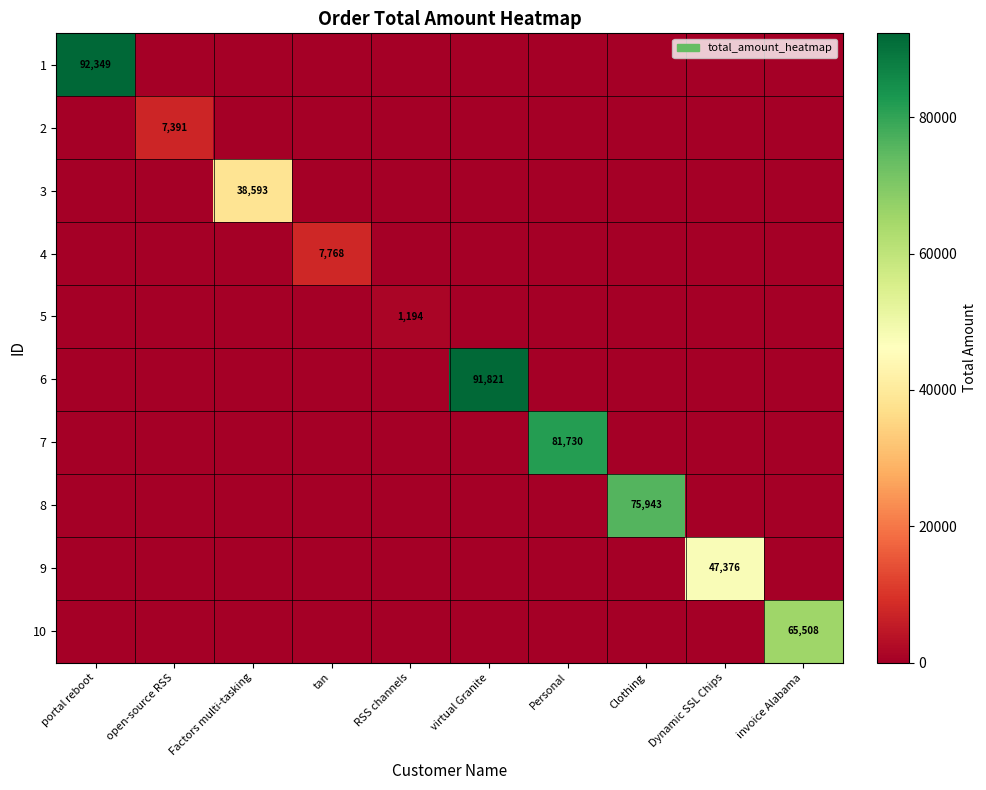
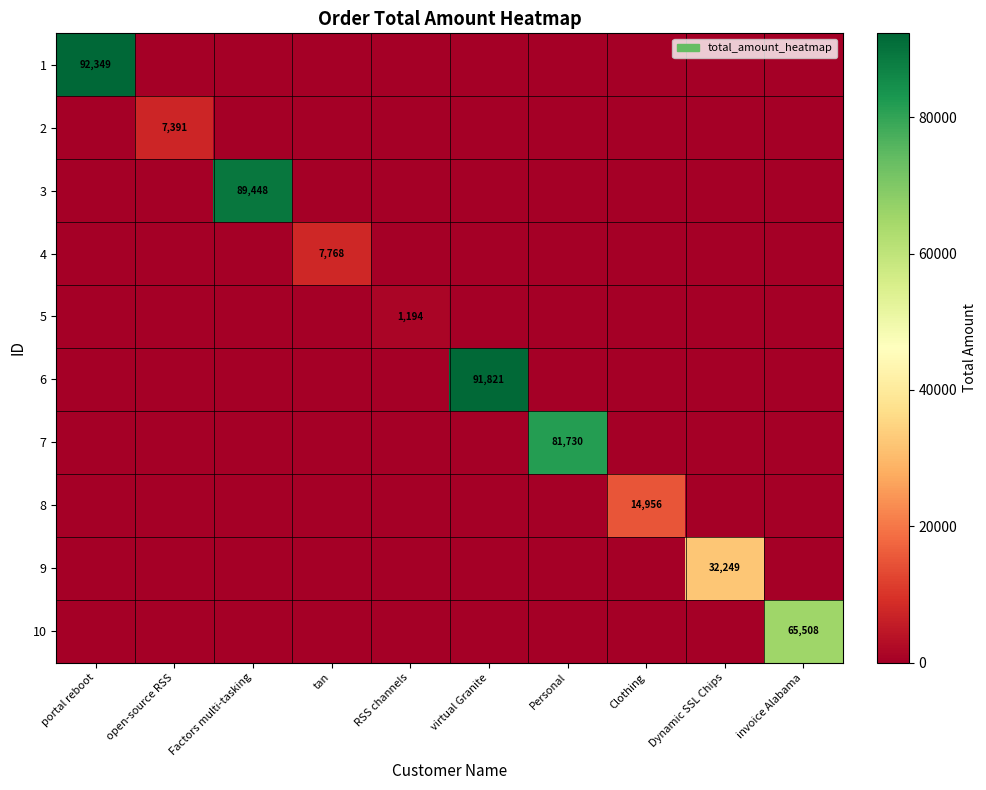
3, Factors multi-tasking: 38,593 -> 89,448
8, Clothing: 75,943 -> 14,956
9, Dynamic SSL Chips: 47,376 -> 32,249
